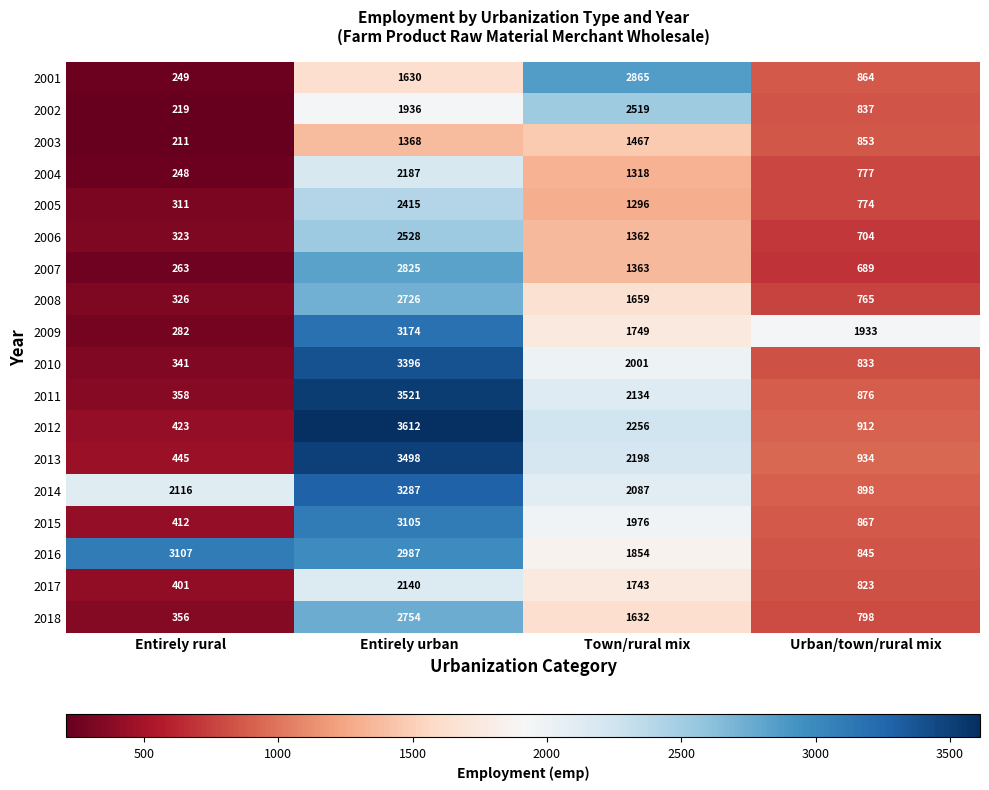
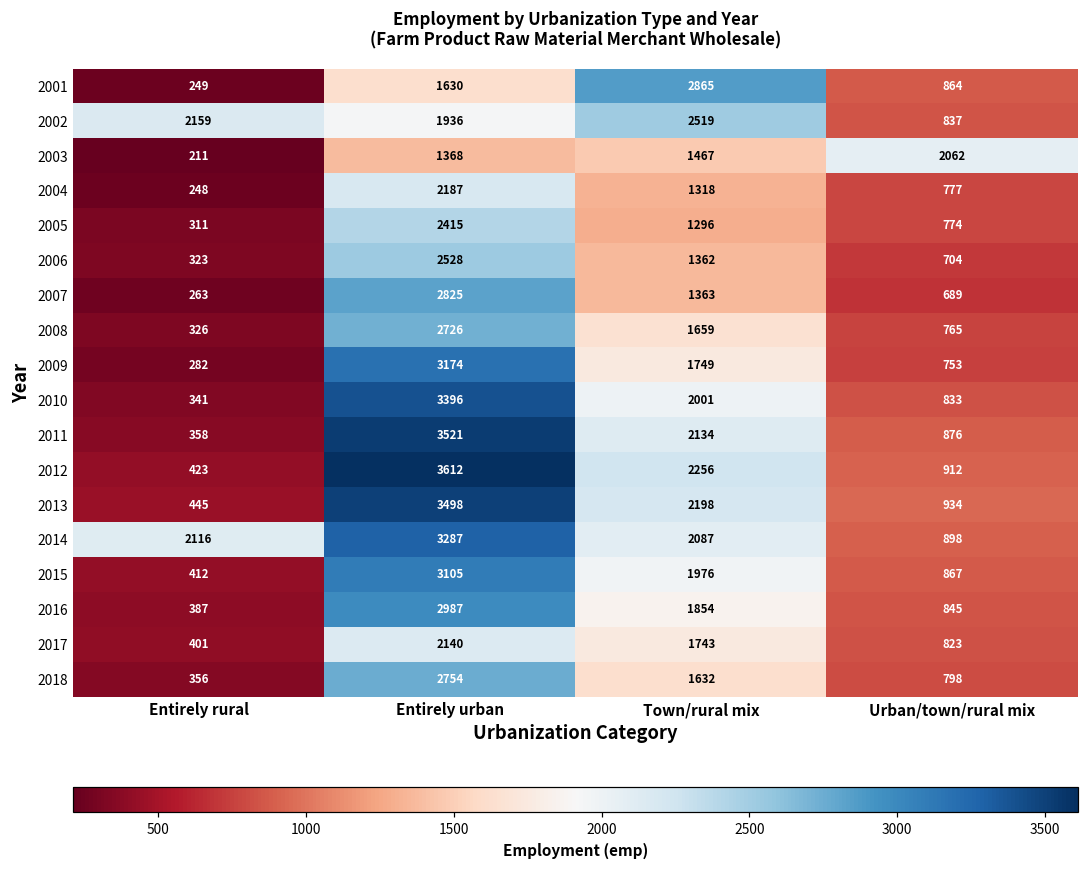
2002, Entirely rural: 219 -> 2159
2003, Urban/town/rural mix: 853 -> 2062
2009, Urban/town/rural mix: 1933 -> 753
2016, Entirely rural: 3107 -> 387
